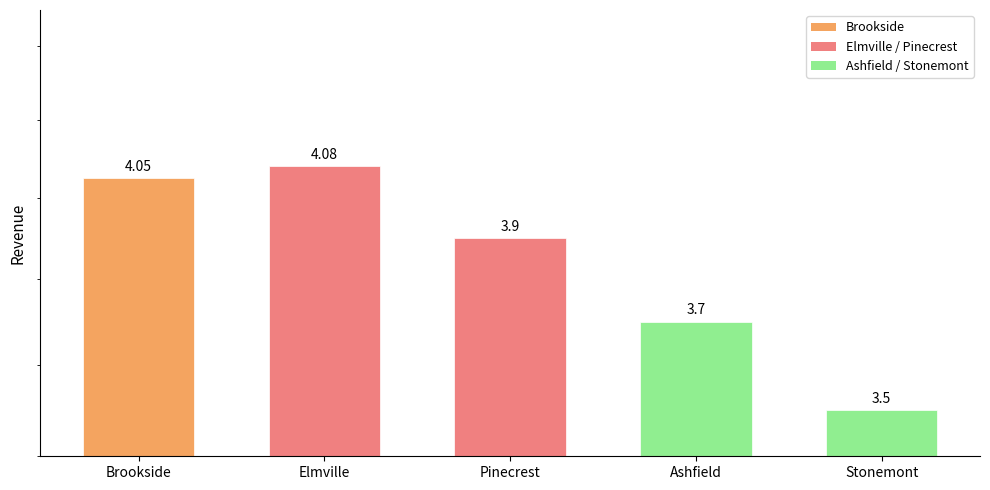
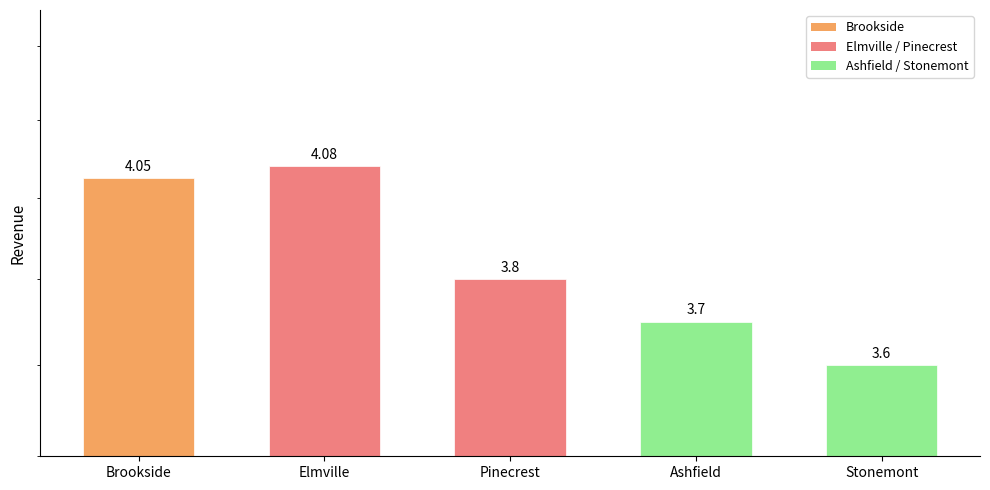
Pinecrest: 3.9 -> 3.8
Stonemont: 3.5 -> 3.6
